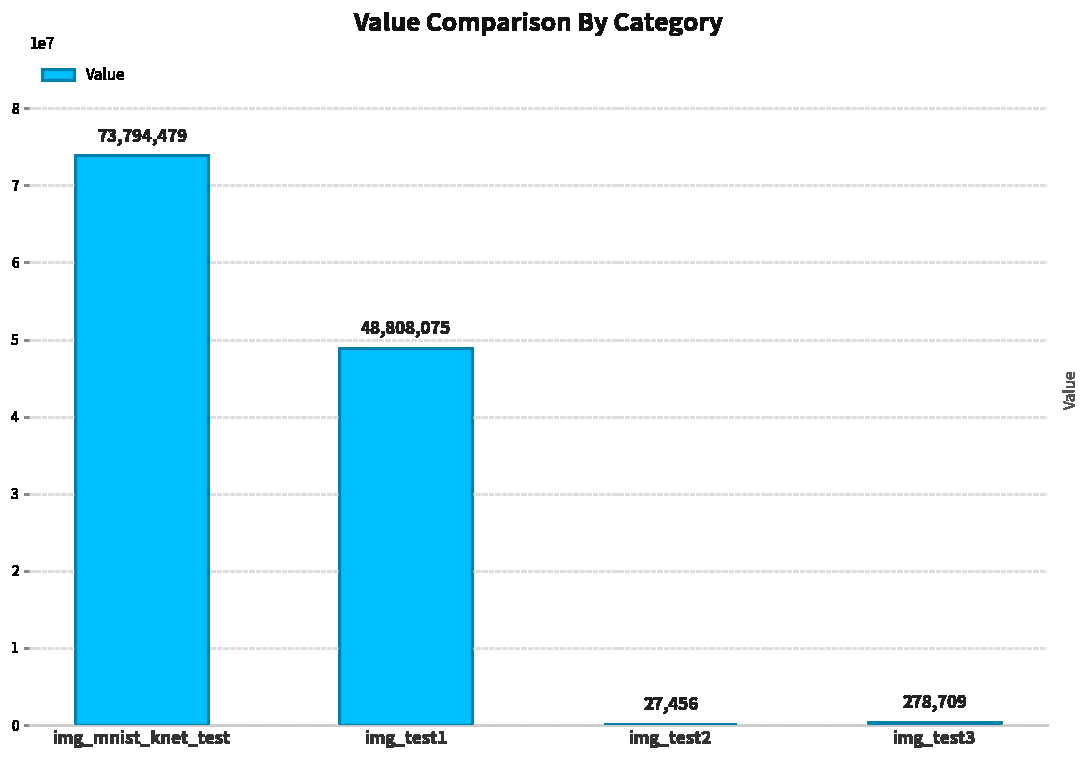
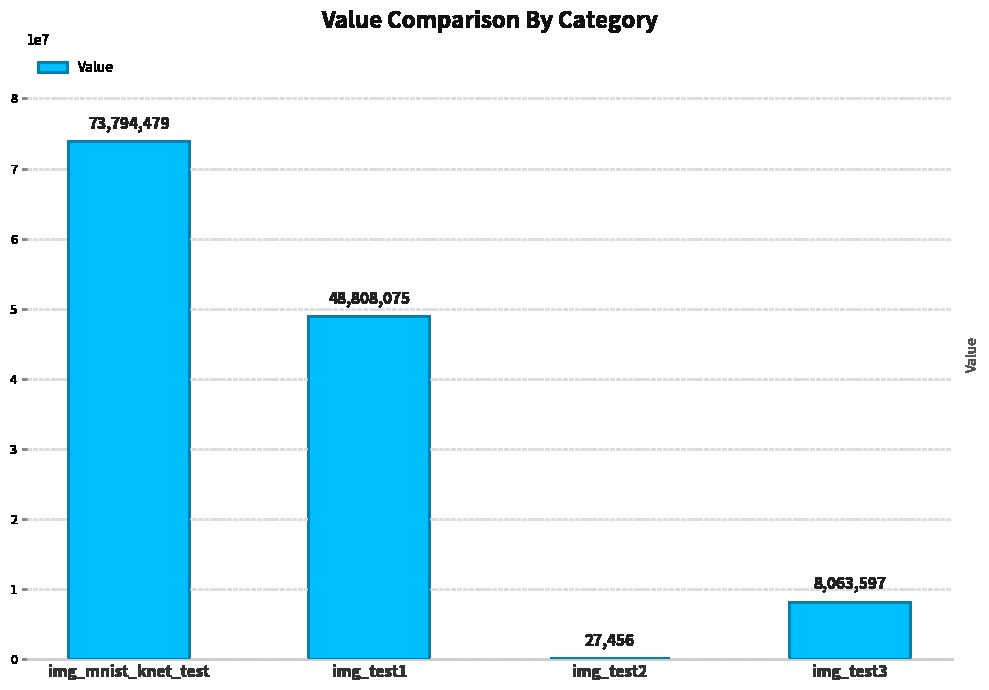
img_test3: 278,709 -> 8,063,597
